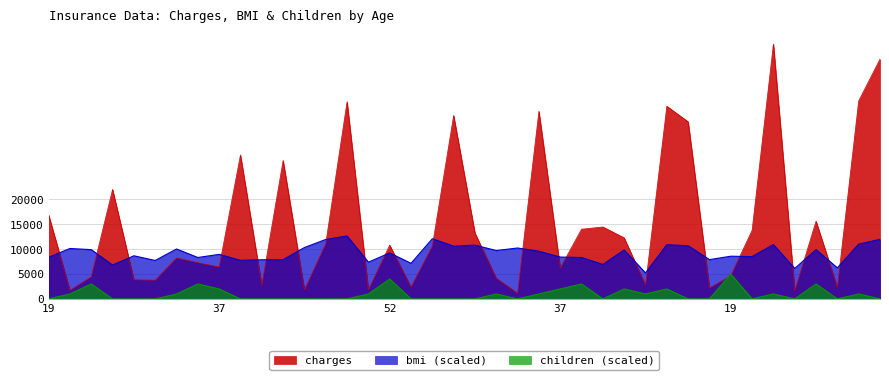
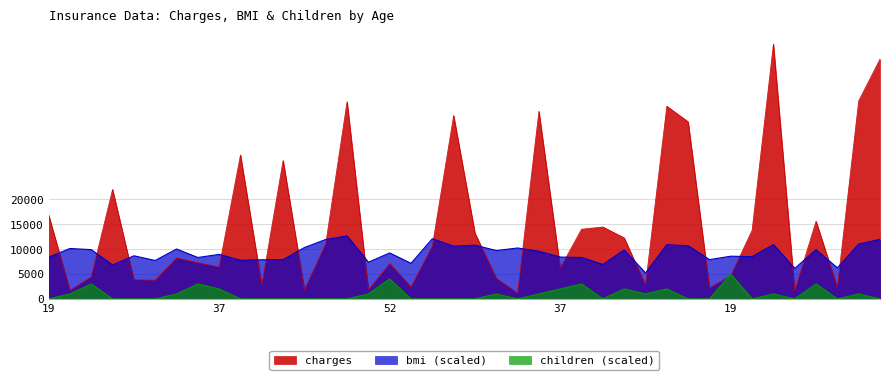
charges, 52: 11000 -> 7000
